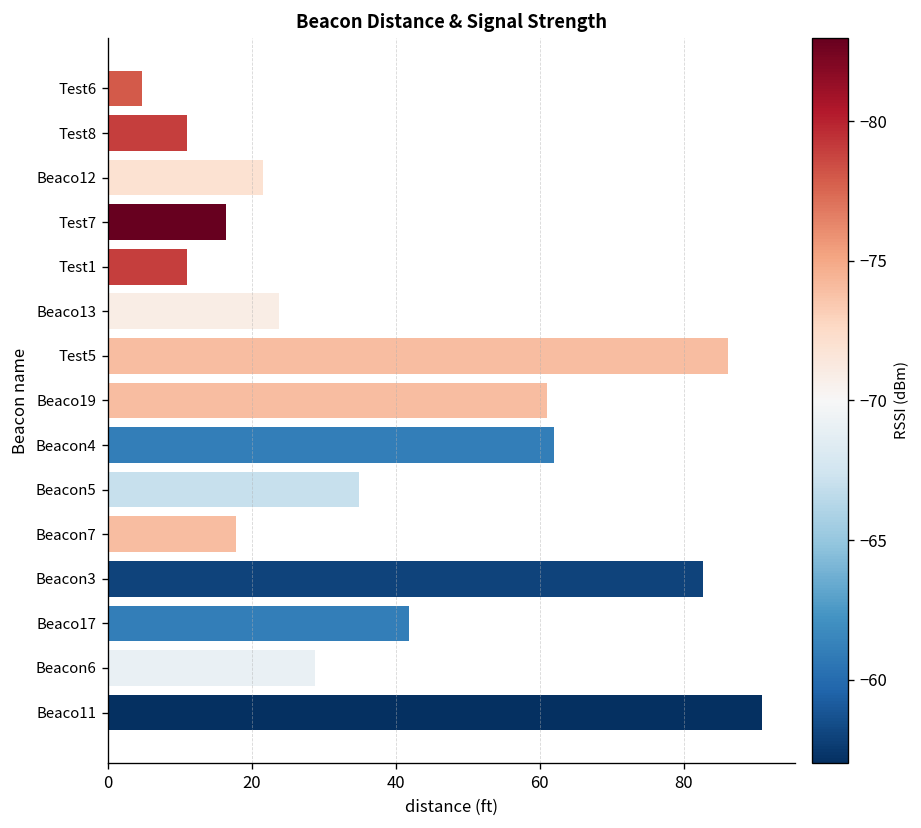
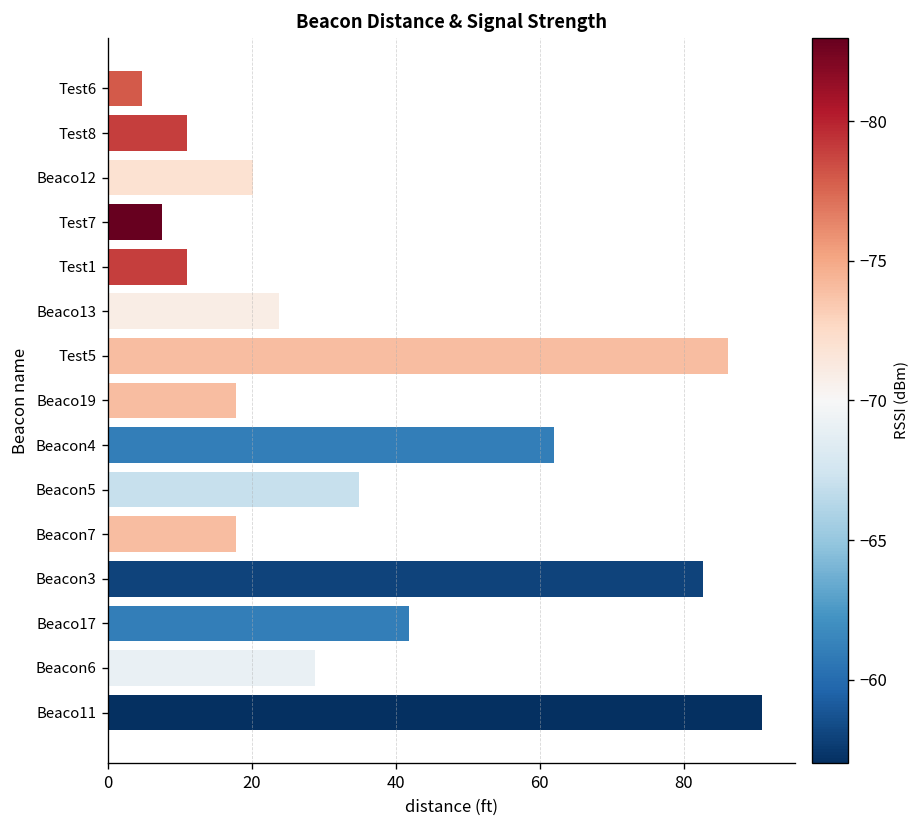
Beaco12: 22 -> 20
Test7: 16 -> 8
Beaco19: 61 -> 18
